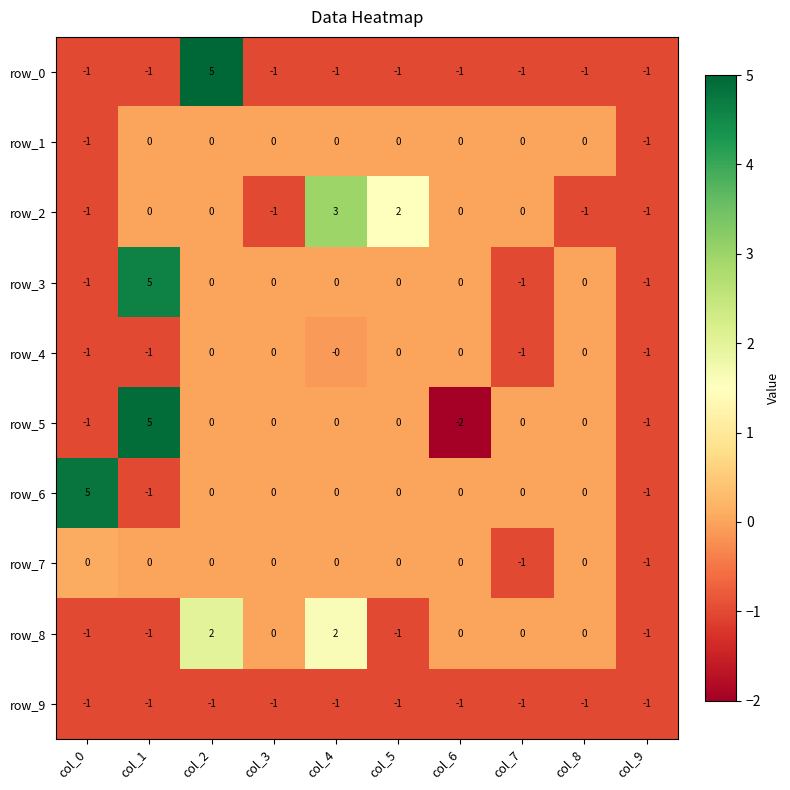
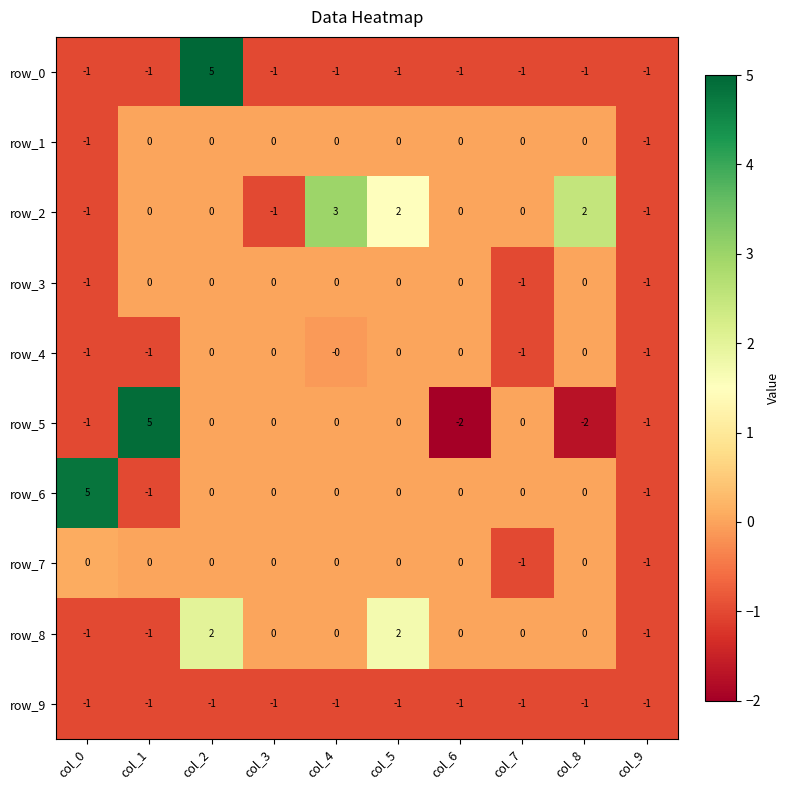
row_2, col_8: -1 -> 2
row_3, col_1: 5 -> 0
row_5, col_8: 0 -> -2
row_8, col_4: 2 -> 0
row_8, col_5: -1 -> 2
